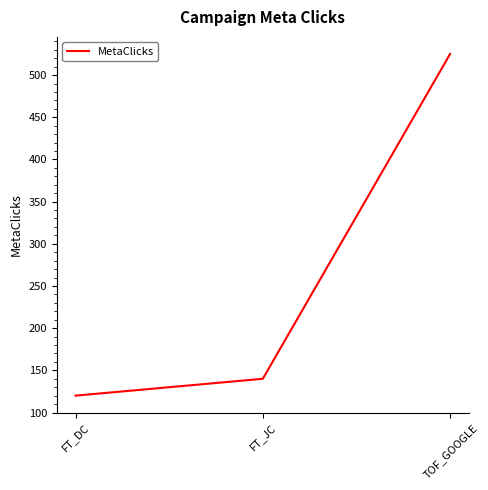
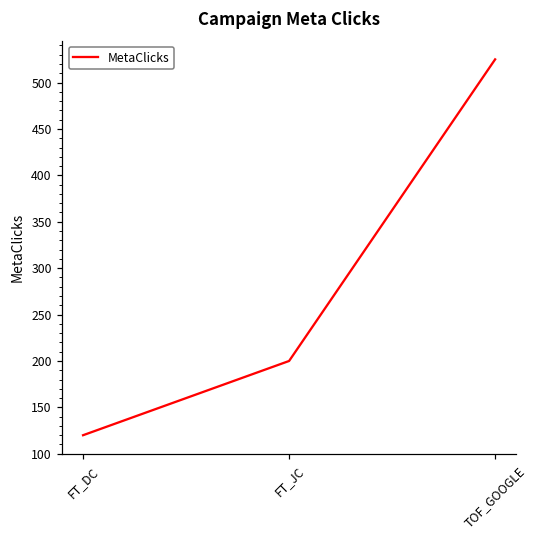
FT_JC: 140 -> 200
